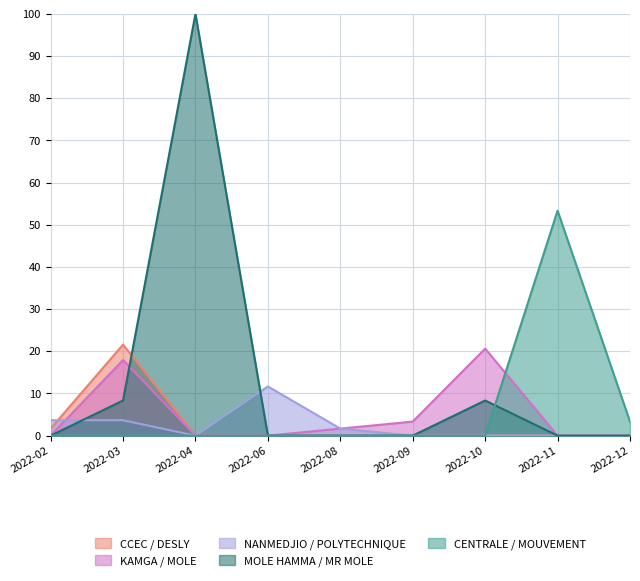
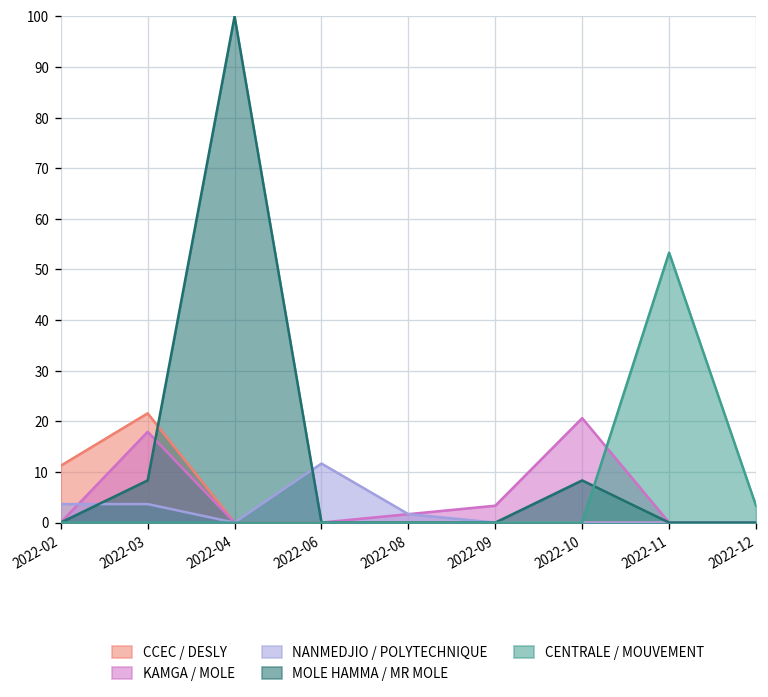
CCEC / DESLY, 2022-02: 2 -> 11
